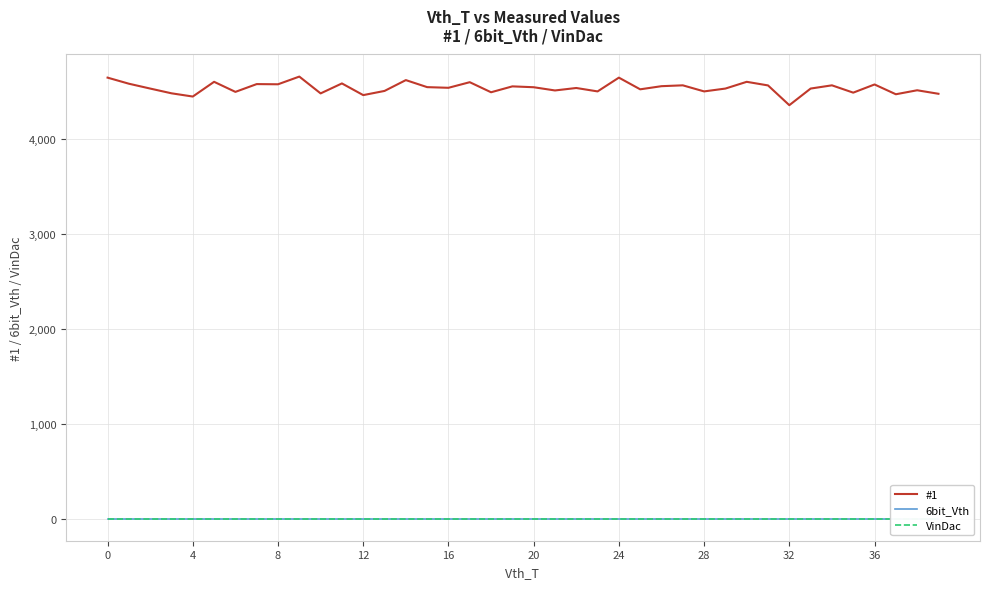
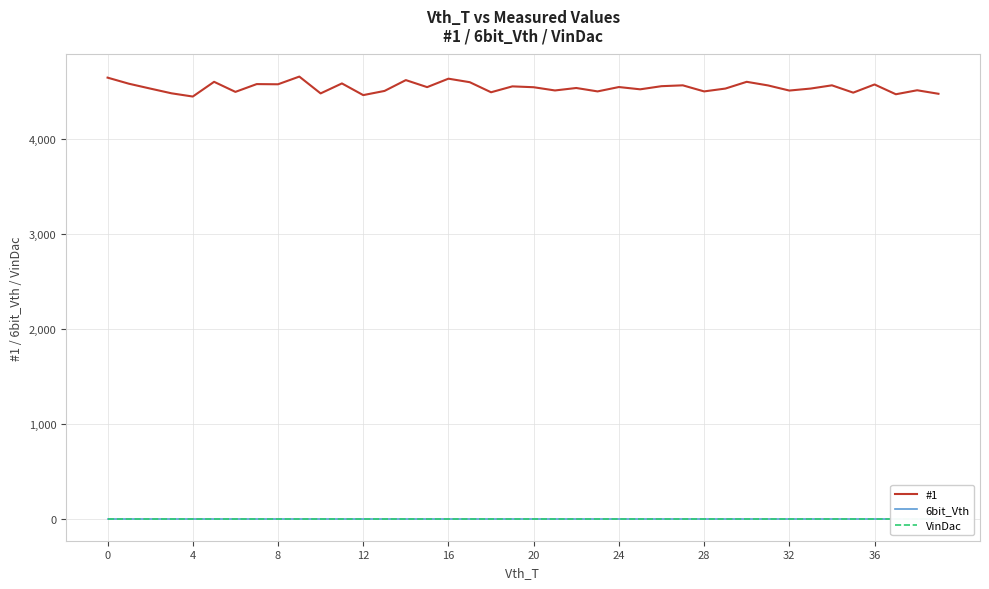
#1, 16: 4,500 -> 4,600
#1, 24: 4,600 -> 4,500
#1, 32: 4,400 -> 4,500
